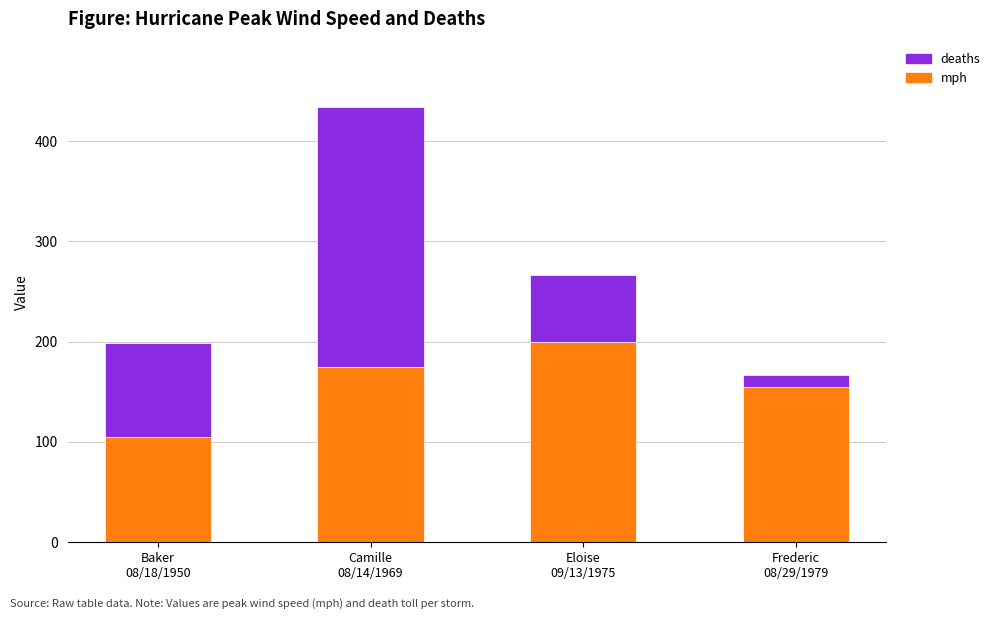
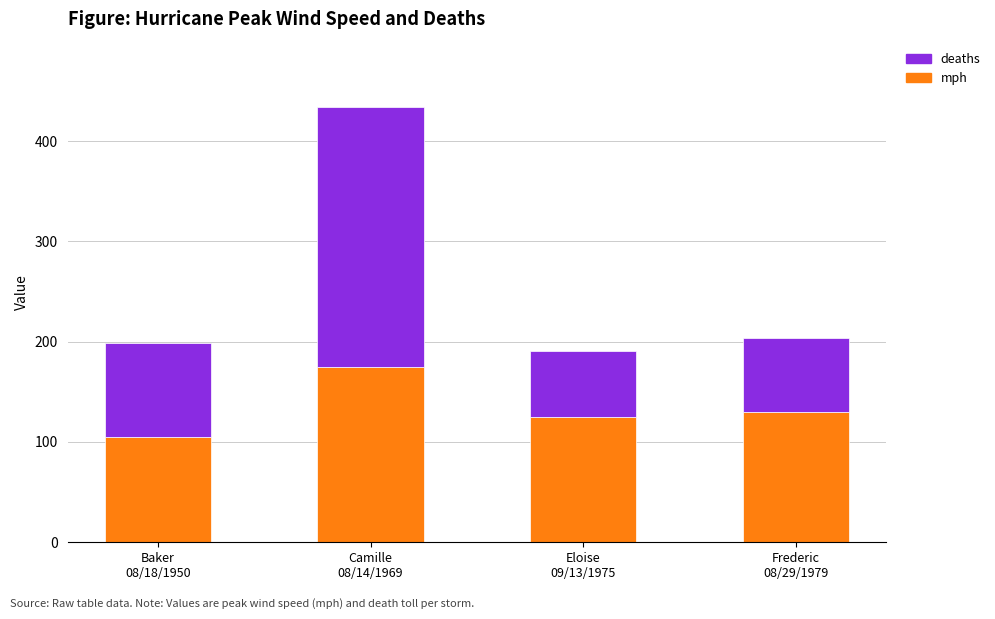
mph, Eloise 09/13/1975: 200 -> 125
mph, Frederic 08/29/1979: 155 -> 130
deaths, Frederic 08/29/1979: 12 -> 74
